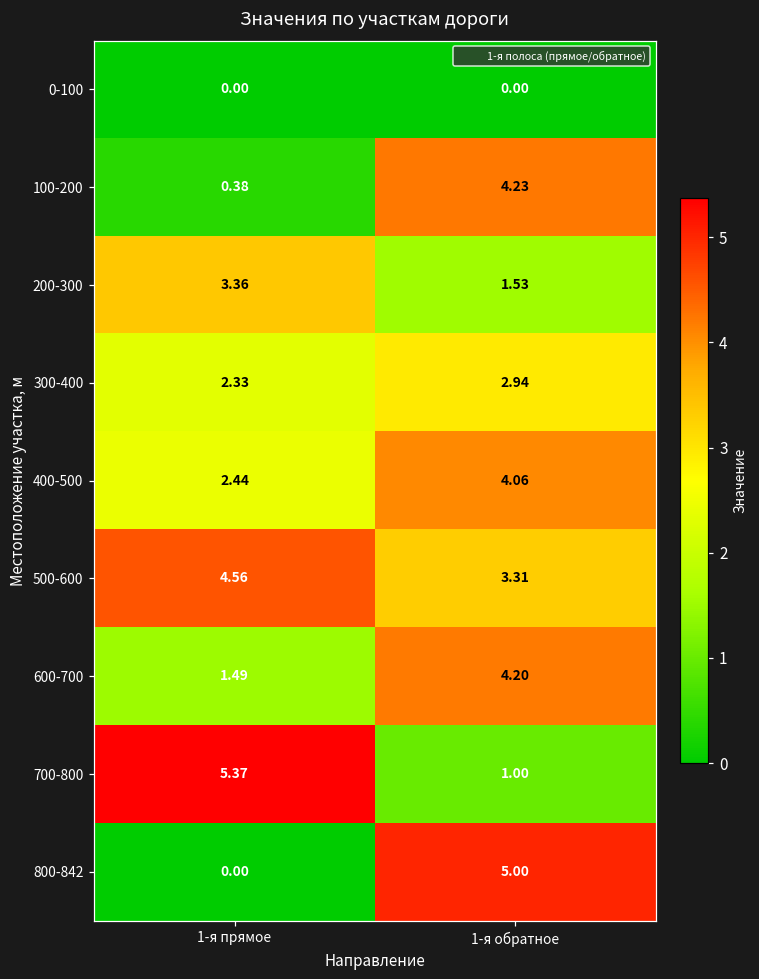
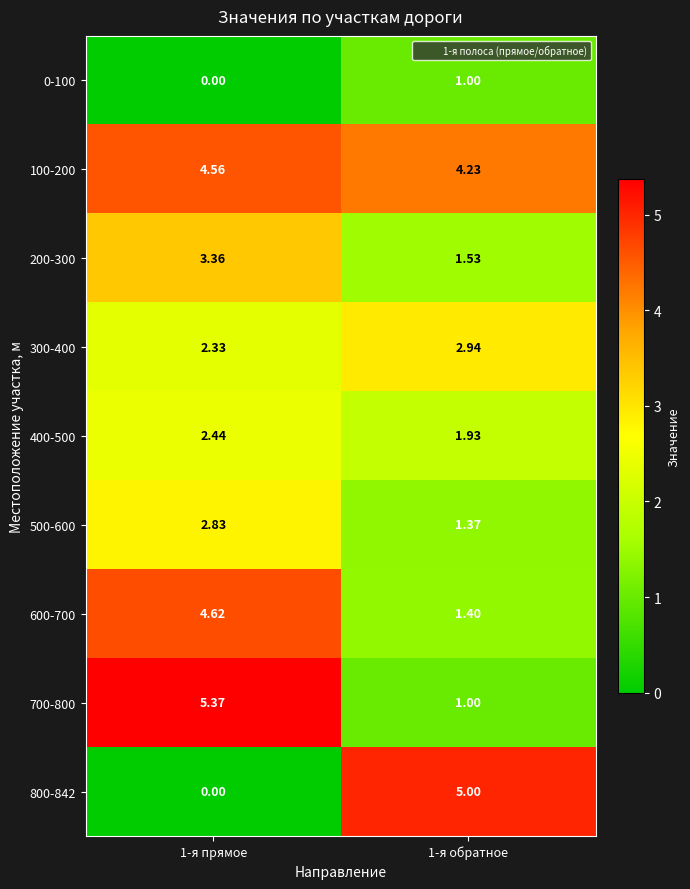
0-100, 1-я обратное: 0.00 -> 1.00
100-200, 1-я прямое: 0.38 -> 4.56
400-500, 1-я обратное: 4.06 -> 1.93
500-600, 1-я прямое: 4.56 -> 2.83
500-600, 1-я обратное: 3.31 -> 1.37
600-700, 1-я прямое: 1.49 -> 4.62
600-700, 1-я обратное: 4.20 -> 1.40
